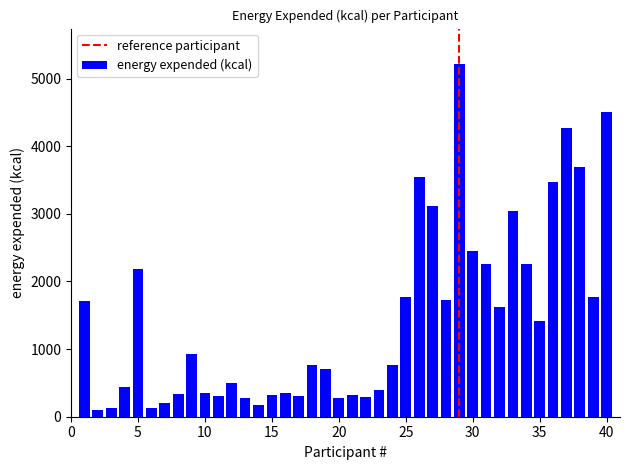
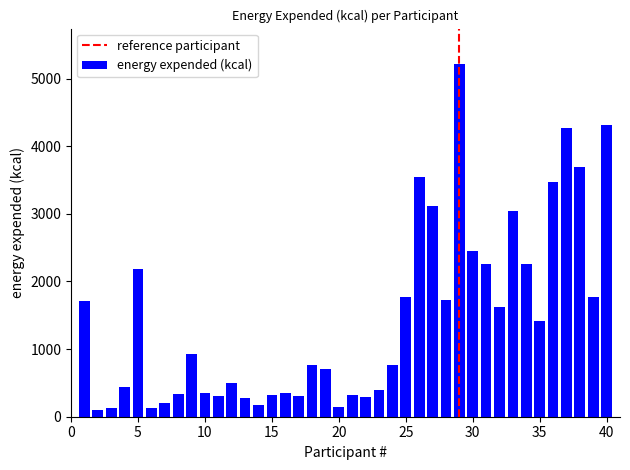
20: 300 -> 200
40: 4500 -> 4300
